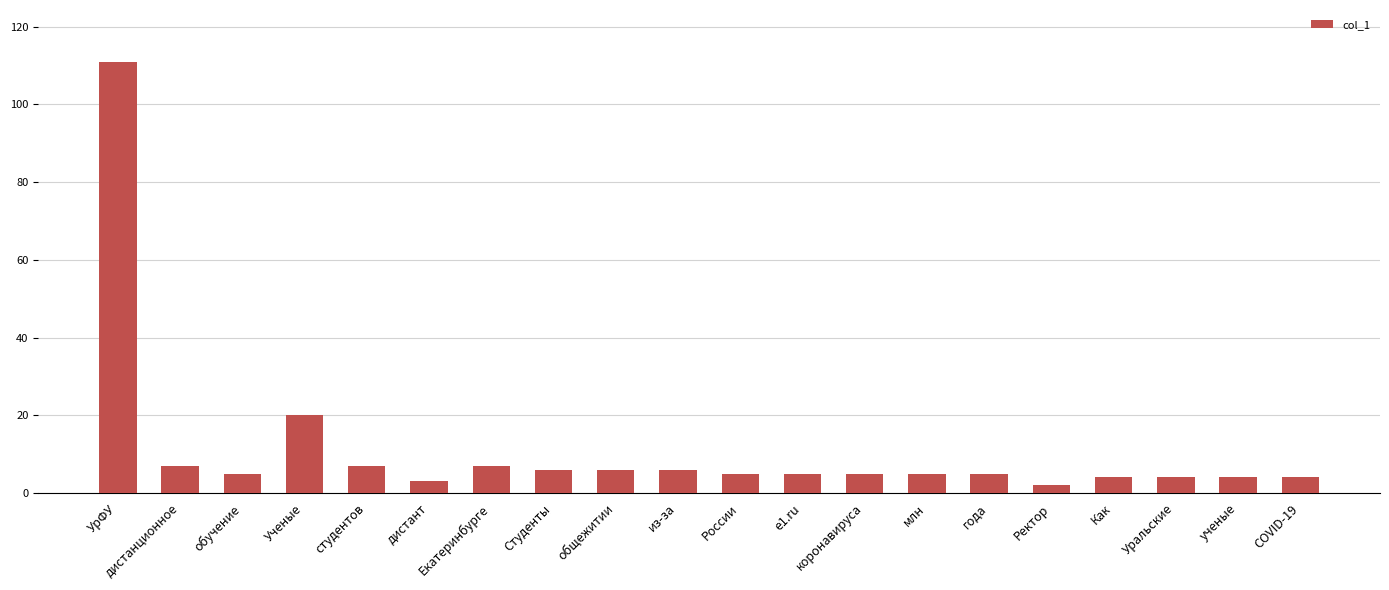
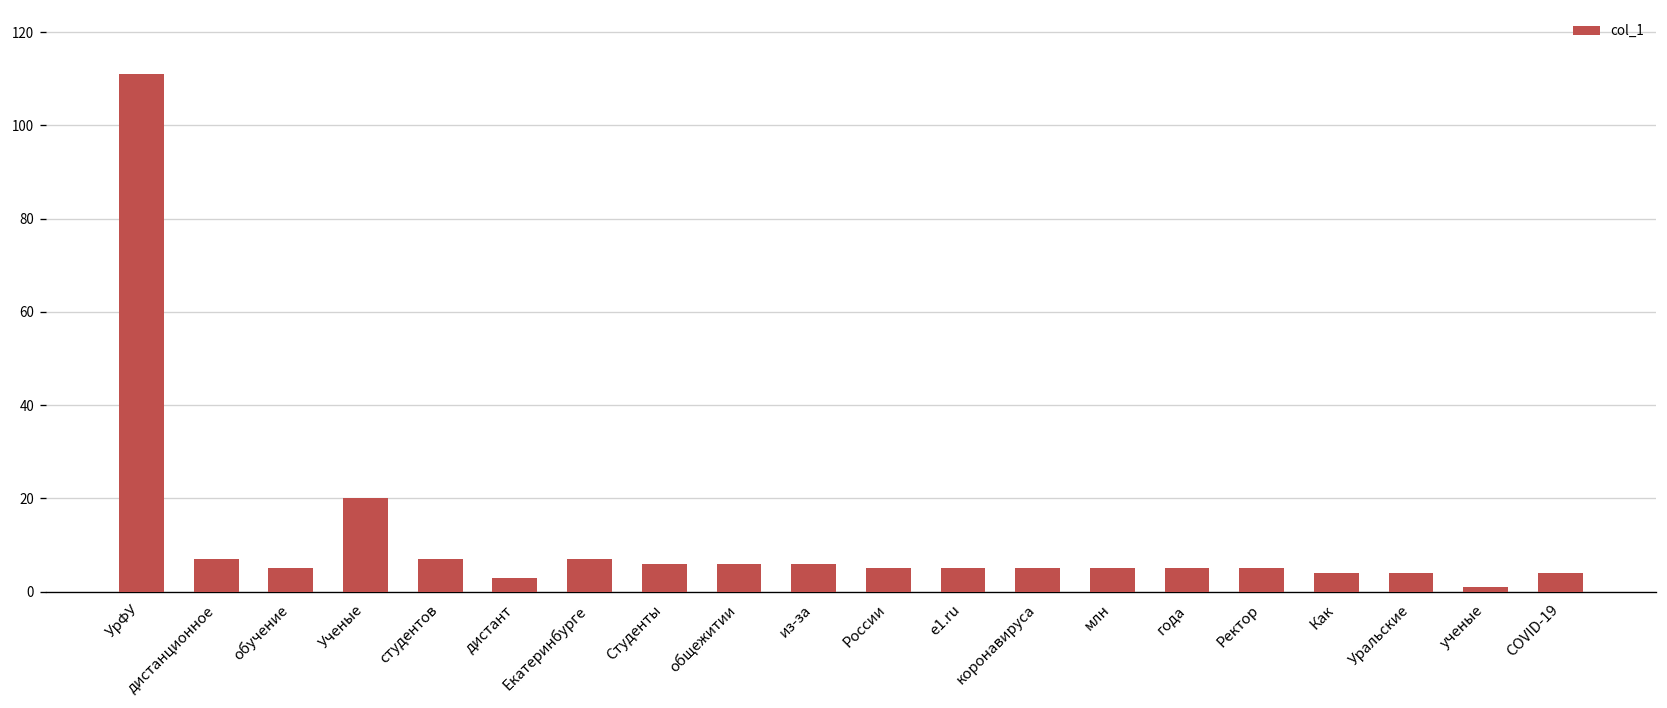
Ректор: 2 -> 5
ученые: 4 -> 1
